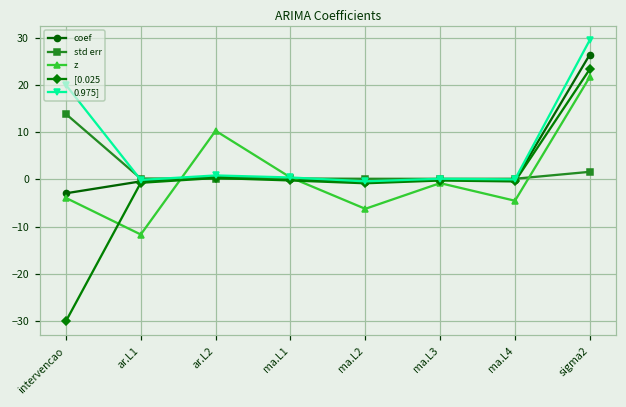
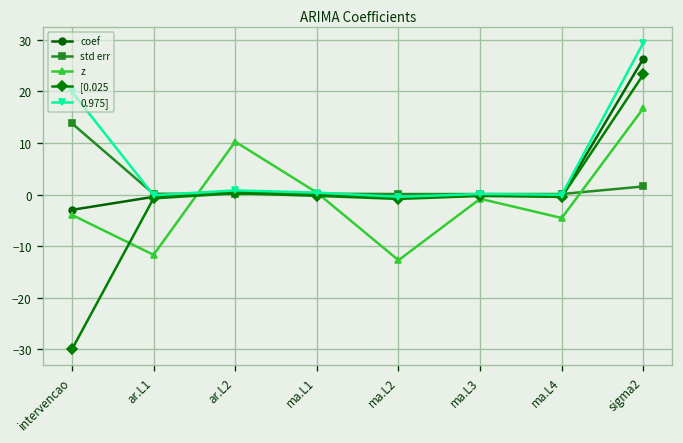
z, ma.L2: -6 -> -13
z, sigma2: 22 -> 17
